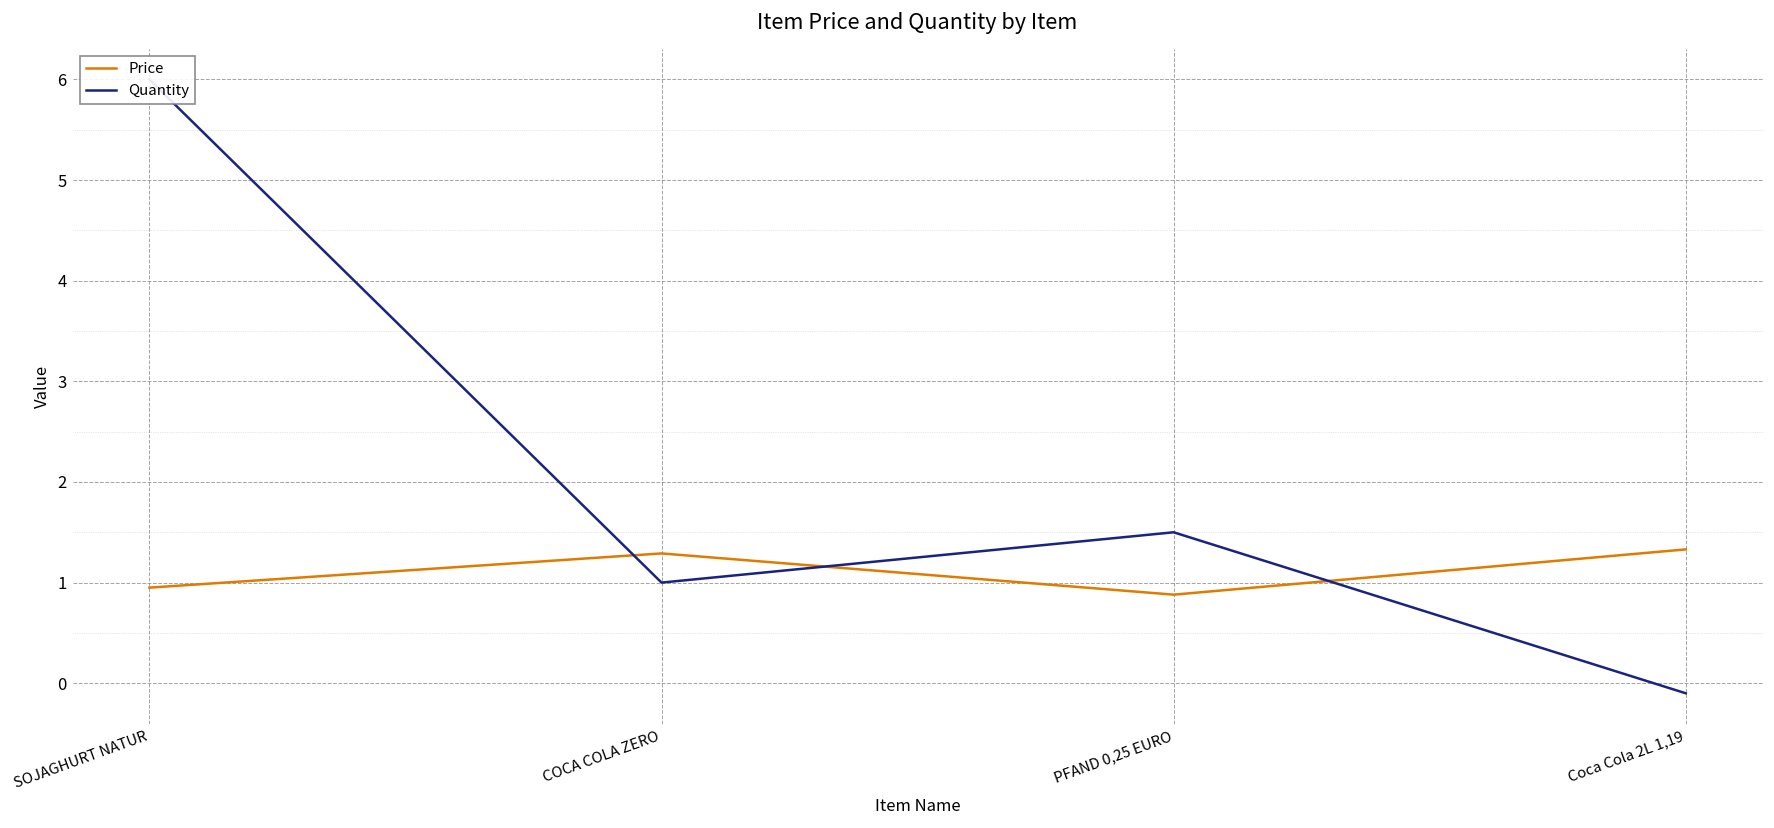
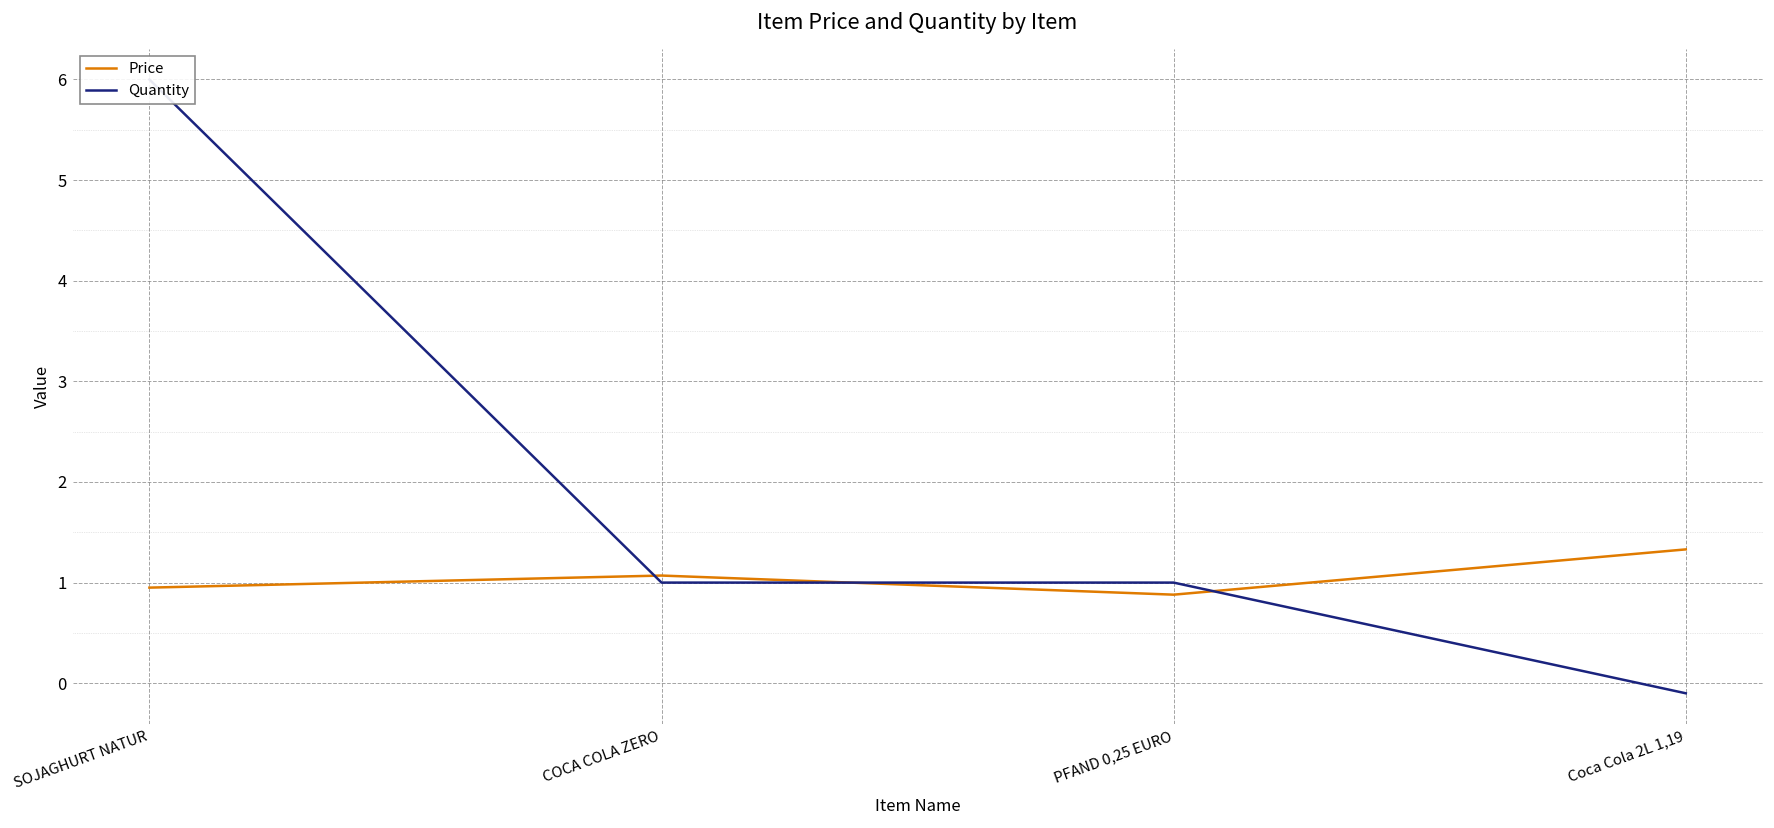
Price, COCA COLA ZERO: 1.3 -> 1.1
Quantity, PFAND 0,25 EURO: 1.5 -> 1.0
